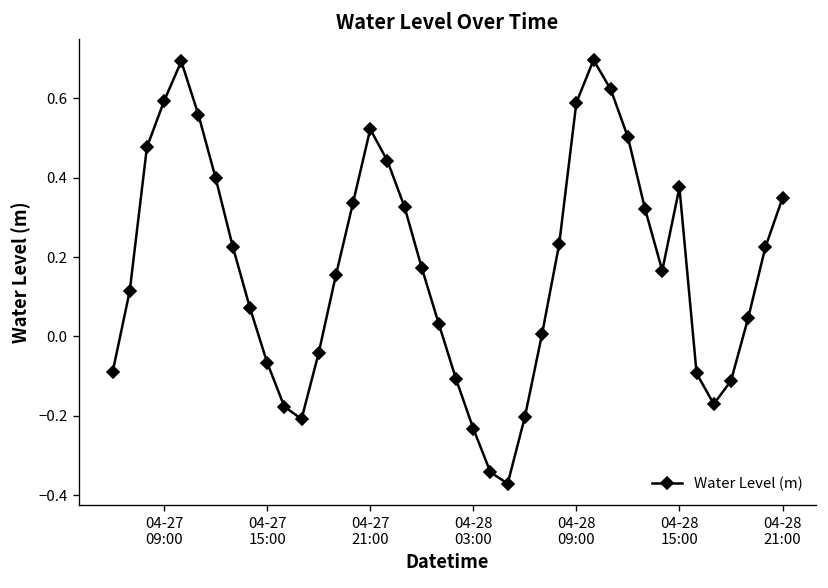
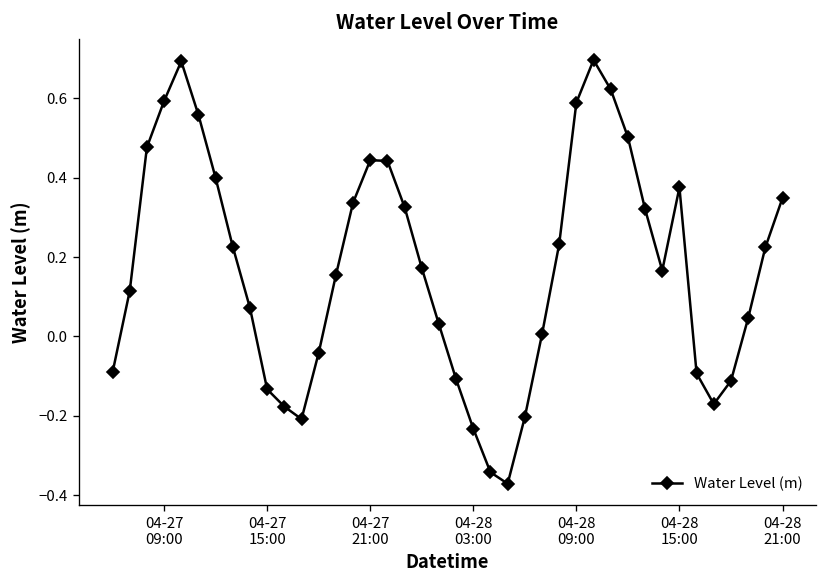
04-27 15:00: -0.07 -> -0.13
04-27 21:00: 0.52 -> 0.44
